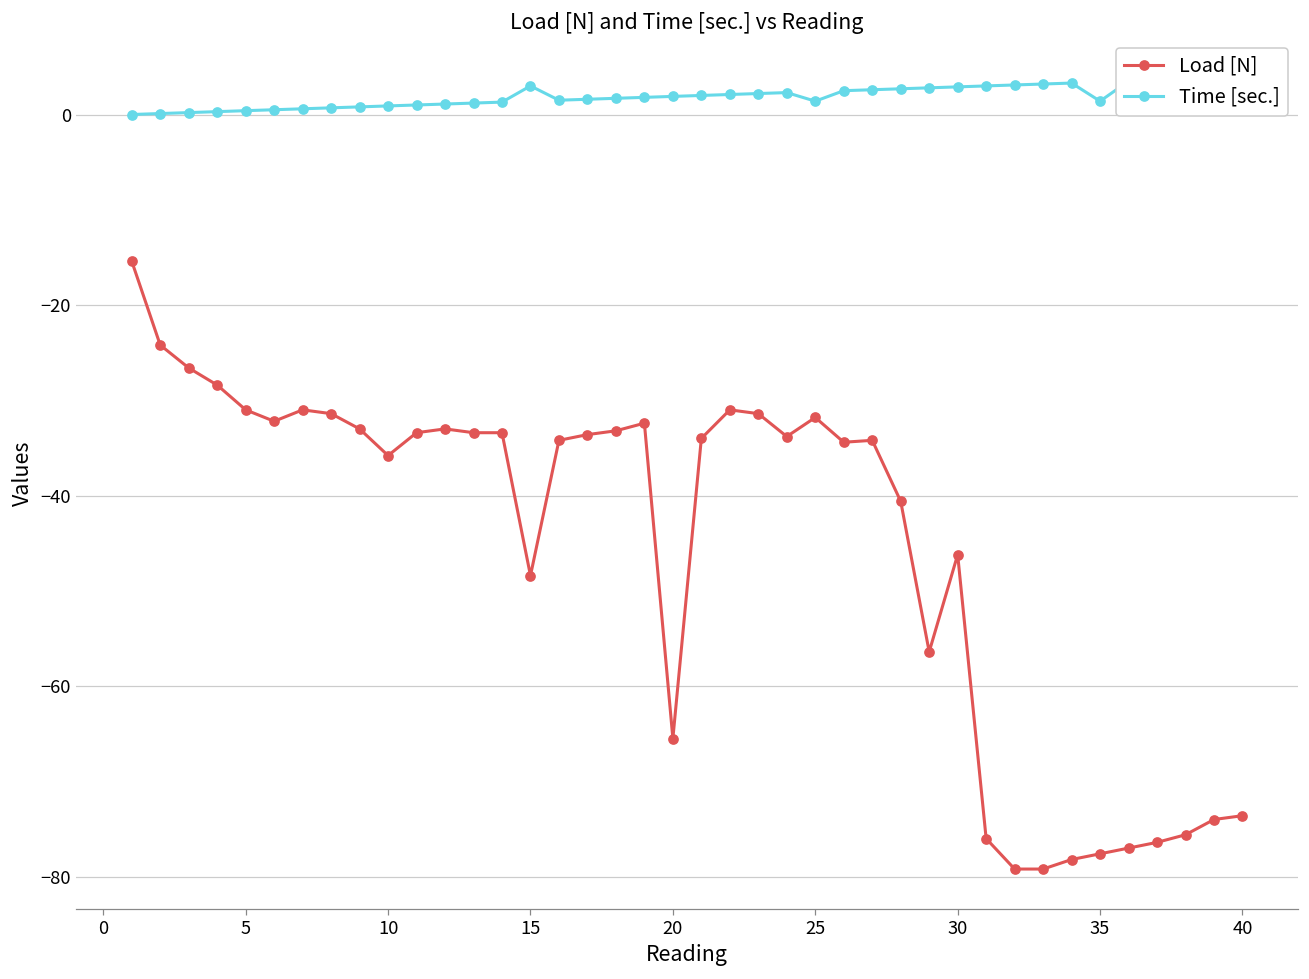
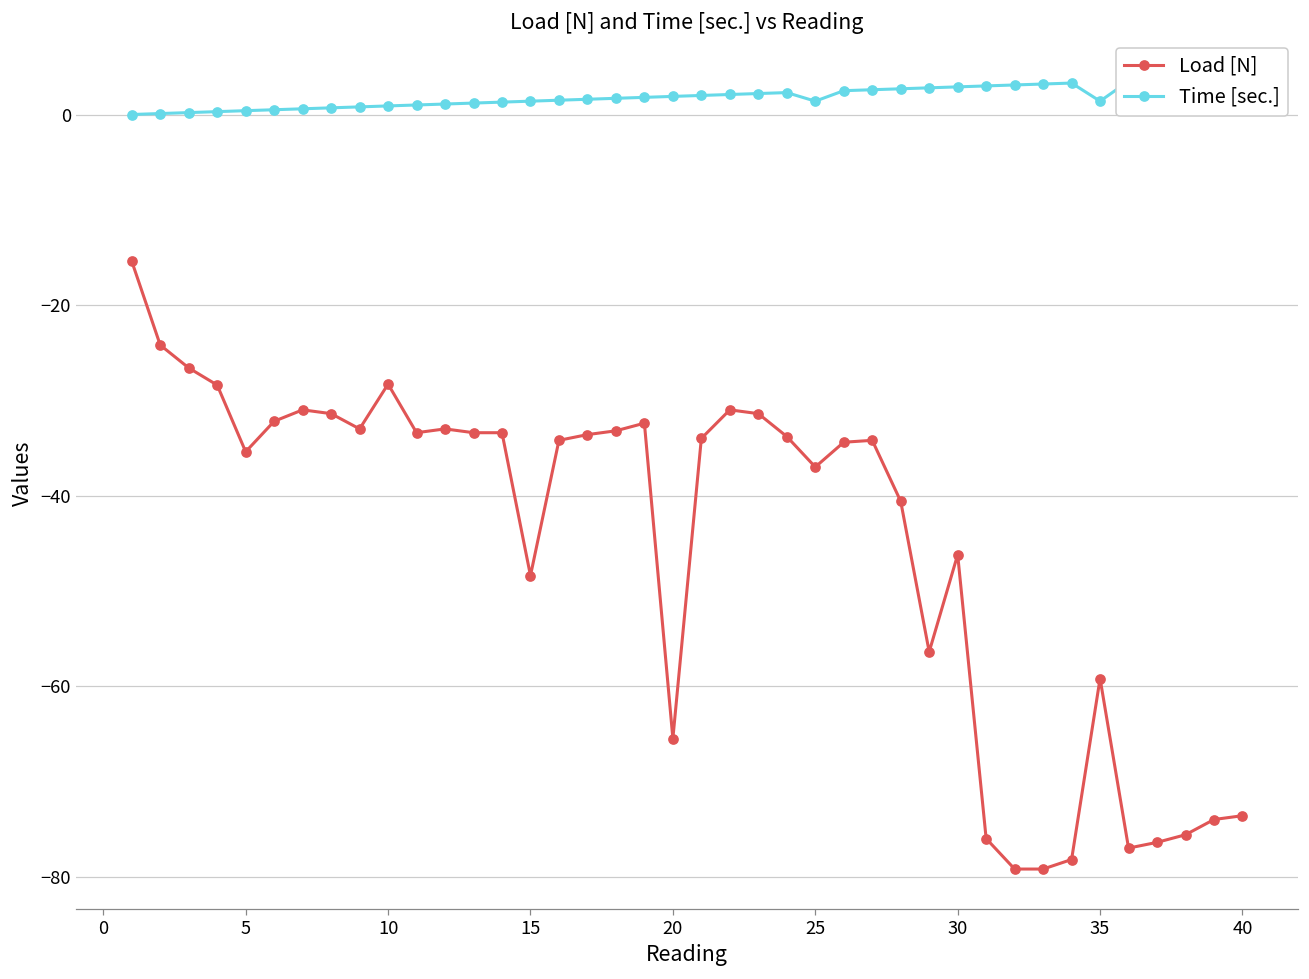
Load [N], 5: -31 -> -35
Load [N], 10: -36 -> -28
Time [sec.], 15: 3 -> 1
Load [N], 25: -32 -> -37
Load [N], 35: -78 -> -59
